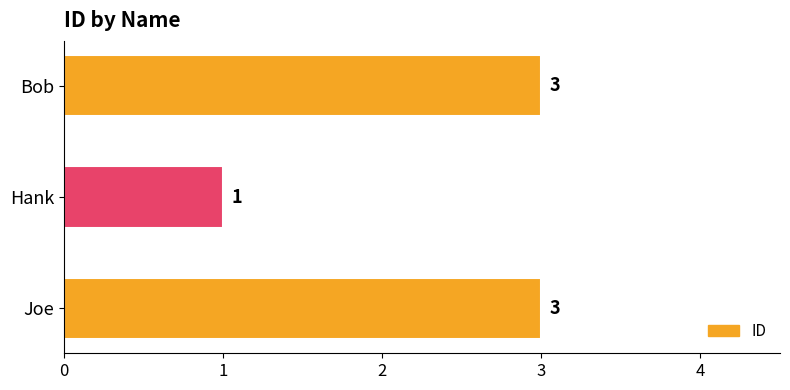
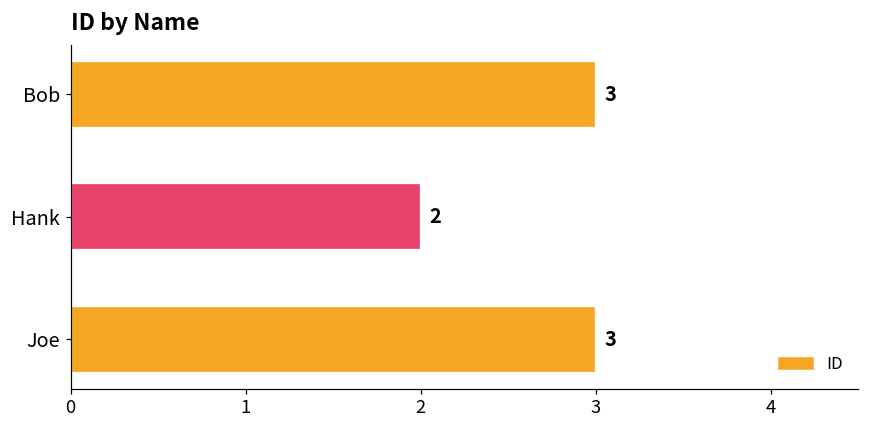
Hank: 1 -> 2
